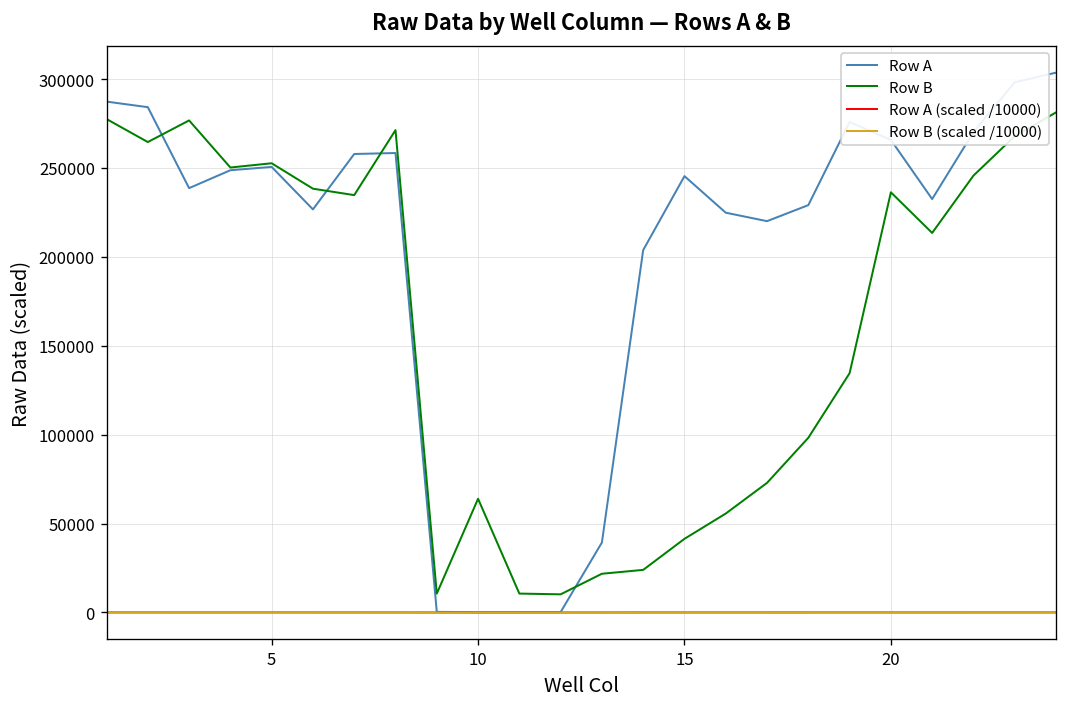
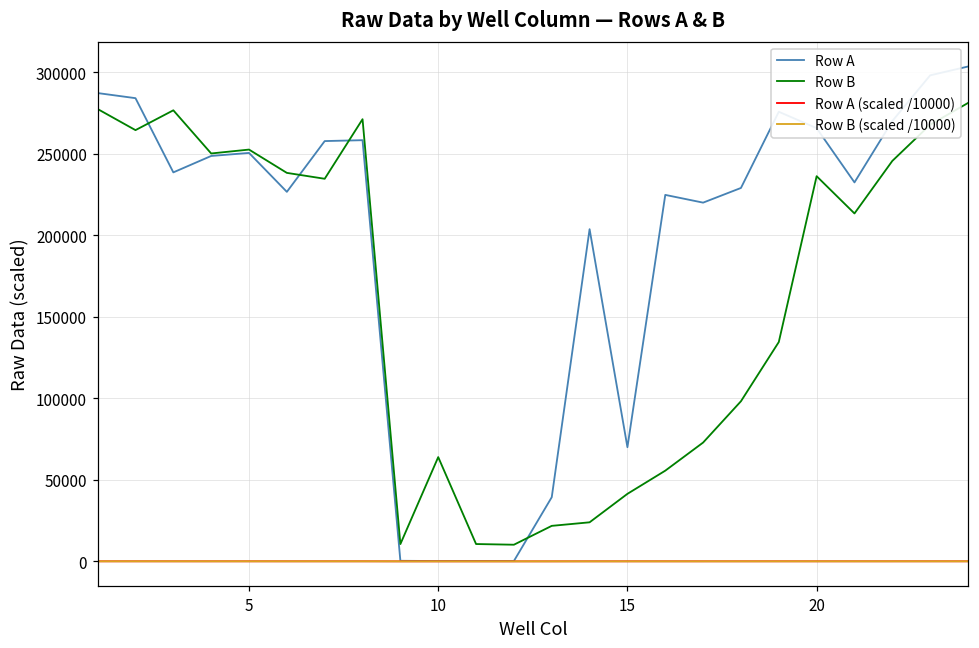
Row A, 15: 245000 -> 70000
